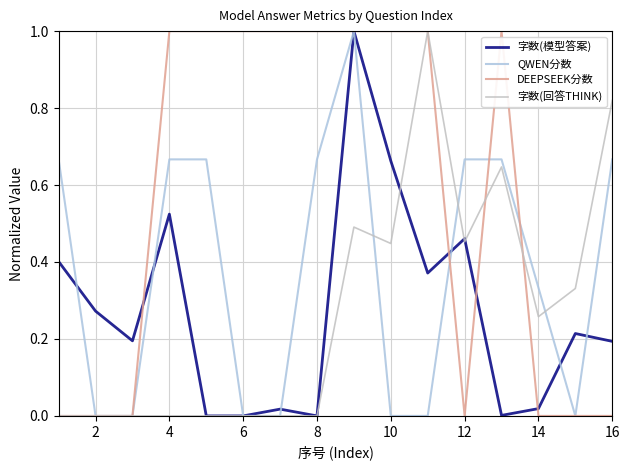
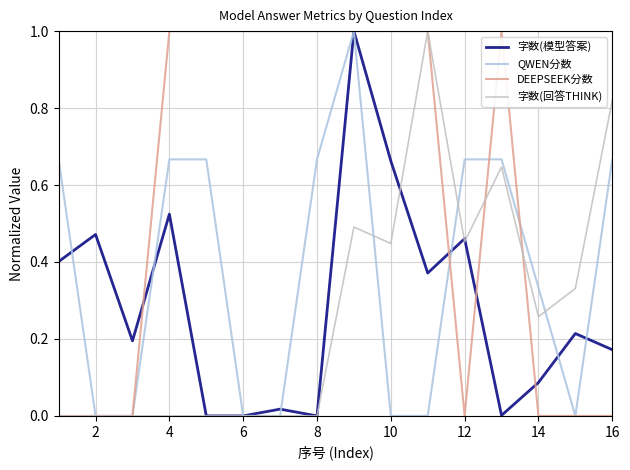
字数(模型答案), 2: 0.27 -> 0.47
字数(模型答案), 14: 0.02 -> 0.09
字数(模型答案), 16: 0.19 -> 0.17
